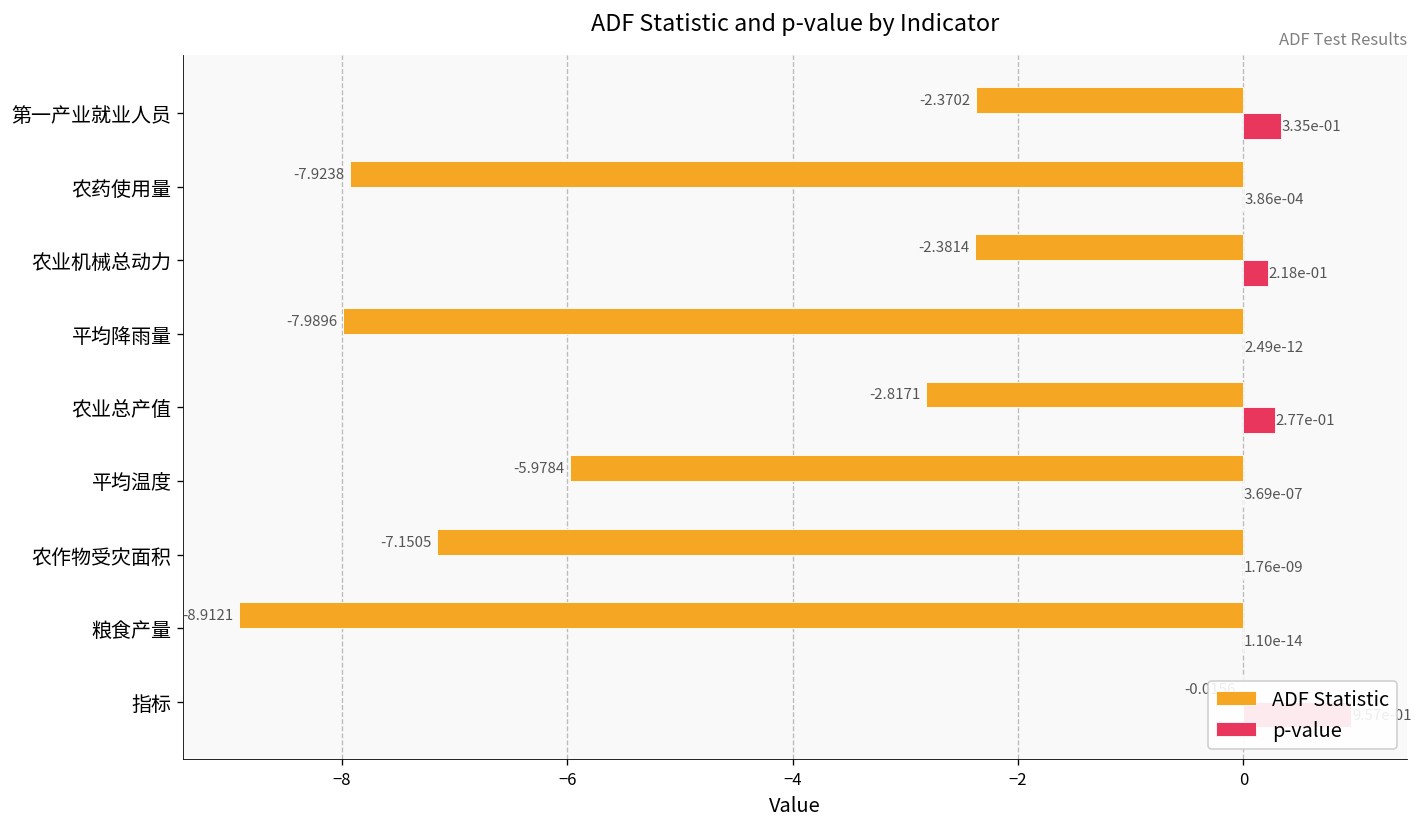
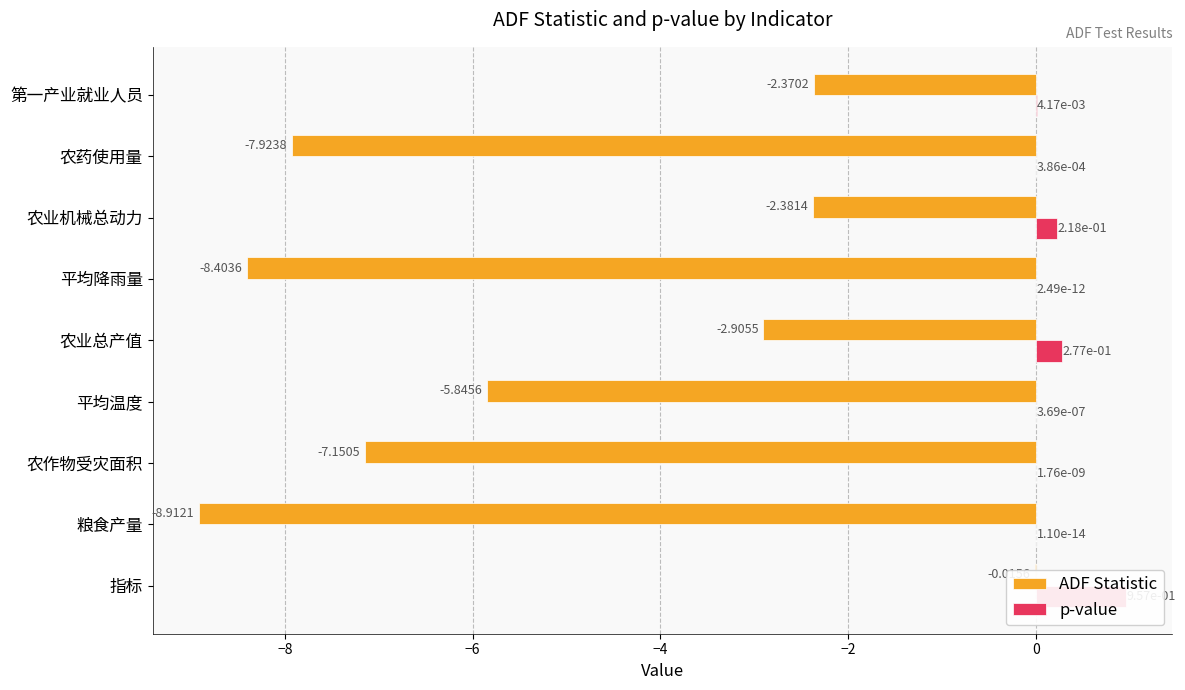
p-value, 第一产业就业人员: 3.35e-01 -> 4.17e-03
ADF Statistic, 平均降雨量: -7.9896 -> -8.4036
ADF Statistic, 农业总产值: -2.8171 -> -2.9055
ADF Statistic, 平均温度: -5.9784 -> -5.8456
